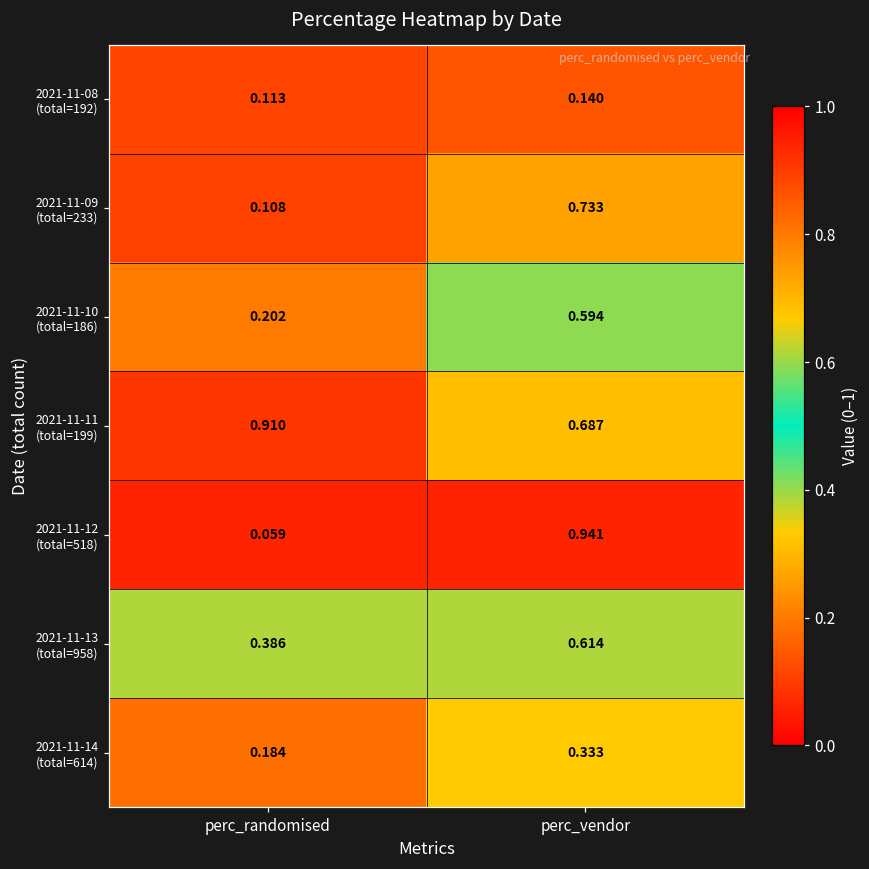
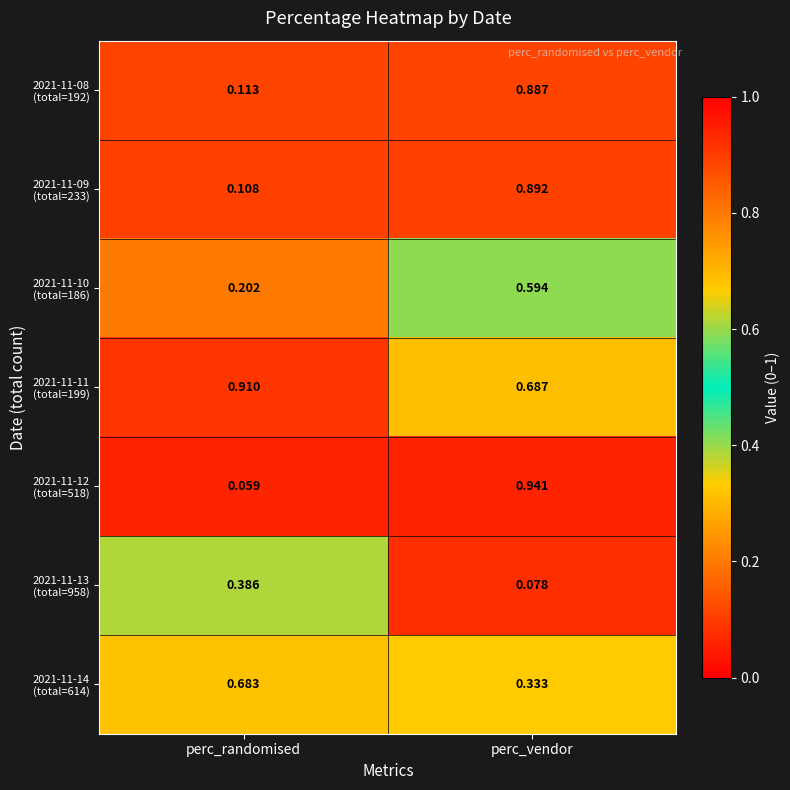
2021-11-08 (total=192), perc_vendor: 0.140 -> 0.887
2021-11-09 (total=233), perc_vendor: 0.733 -> 0.892
2021-11-13 (total=958), perc_vendor: 0.614 -> 0.078
2021-11-14 (total=614), perc_randomised: 0.184 -> 0.683
